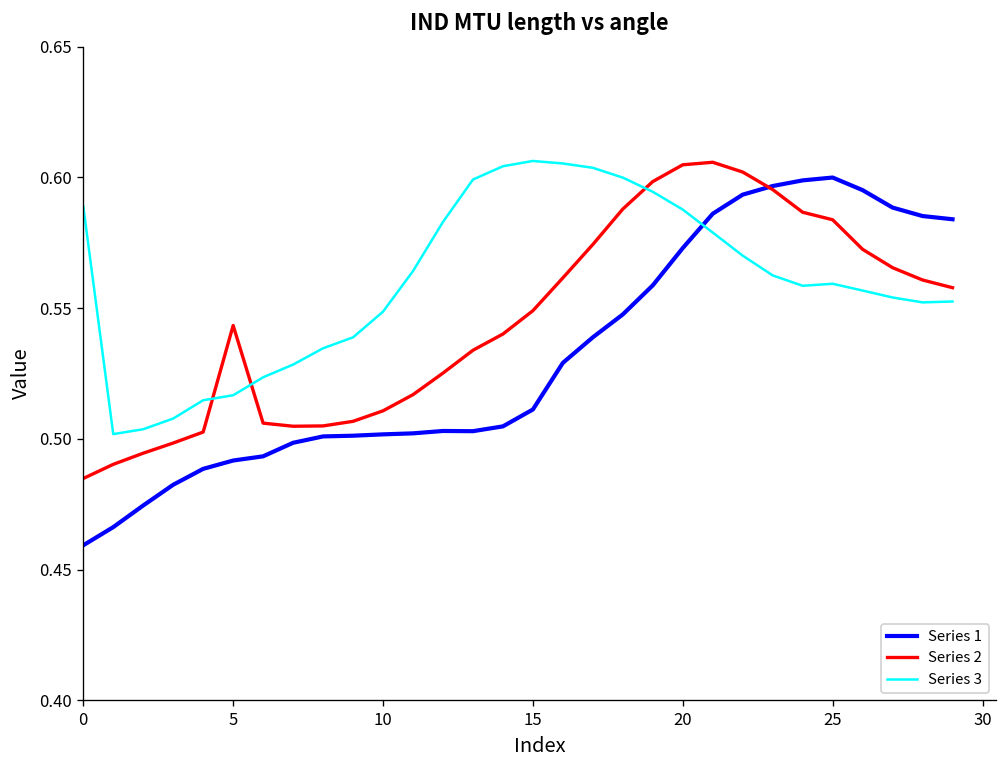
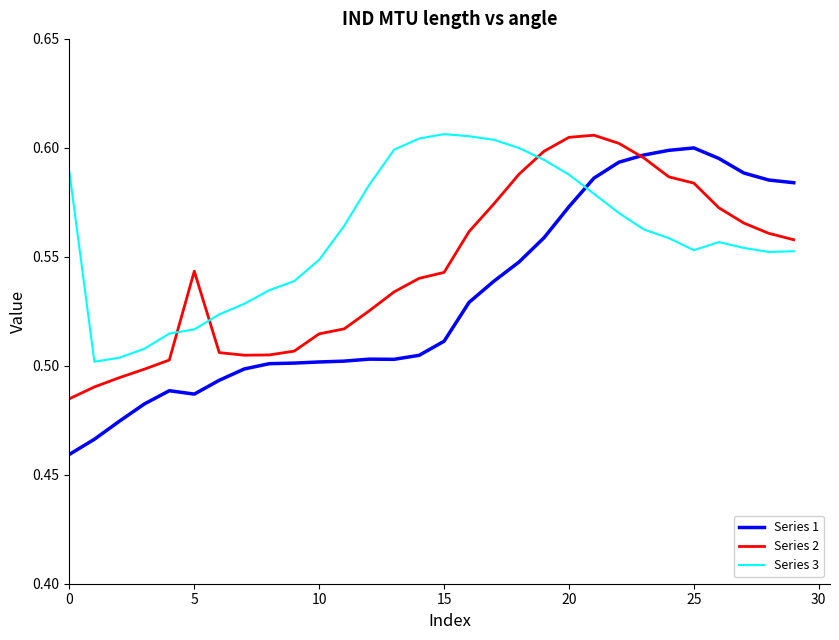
Series 1, 5: 0.492 -> 0.487
Series 2, 10: 0.511 -> 0.515
Series 2, 15: 0.549 -> 0.543
Series 3, 25: 0.559 -> 0.553
